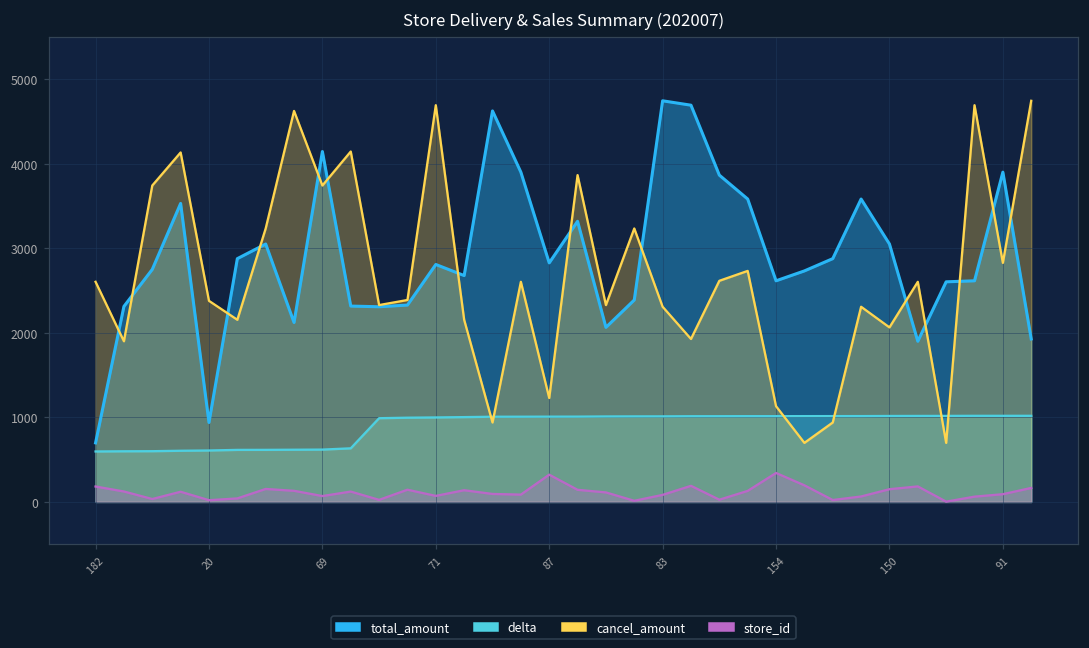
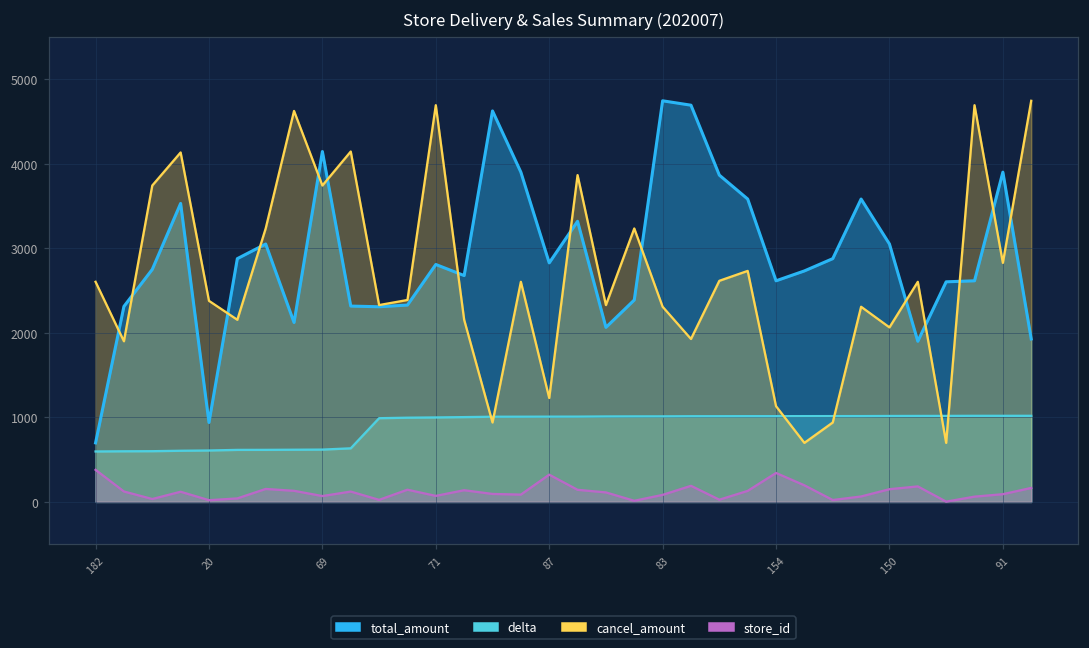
store_id, 182: 200 -> 400
